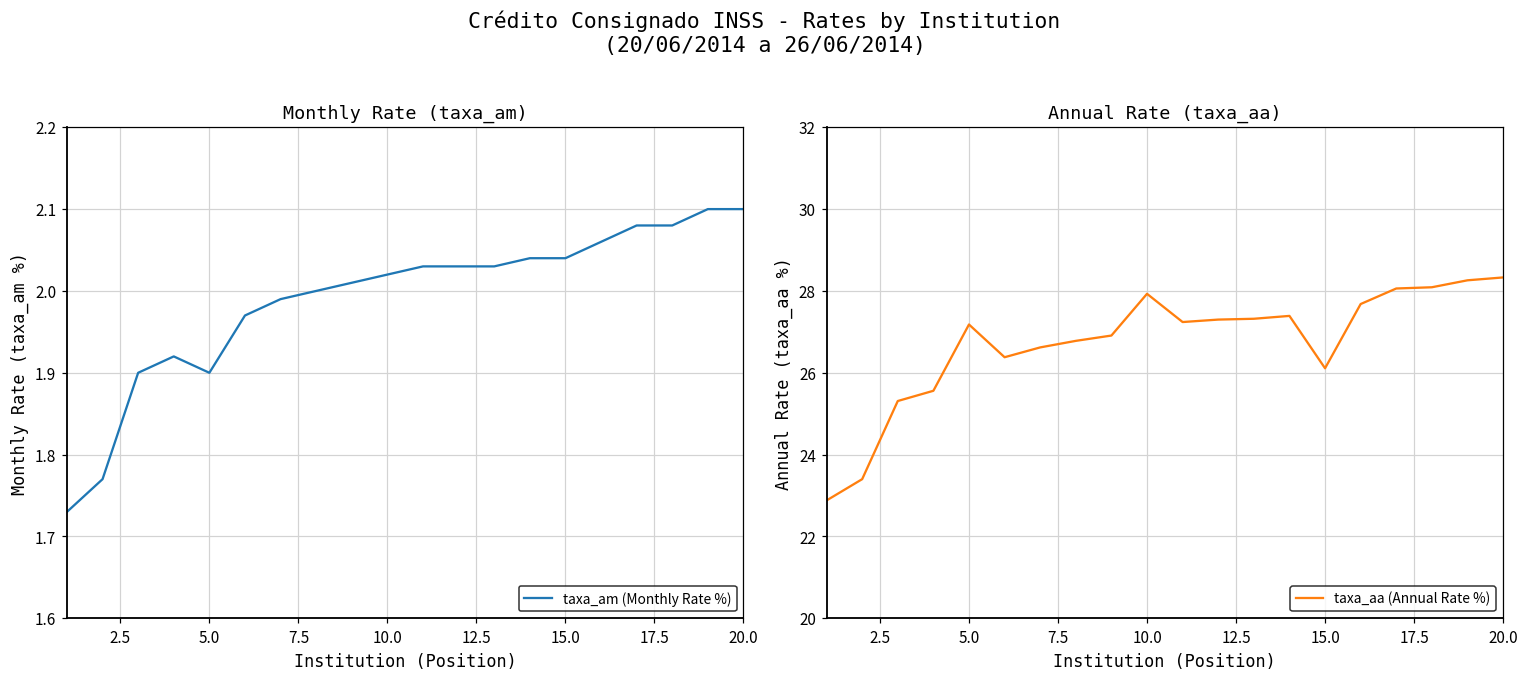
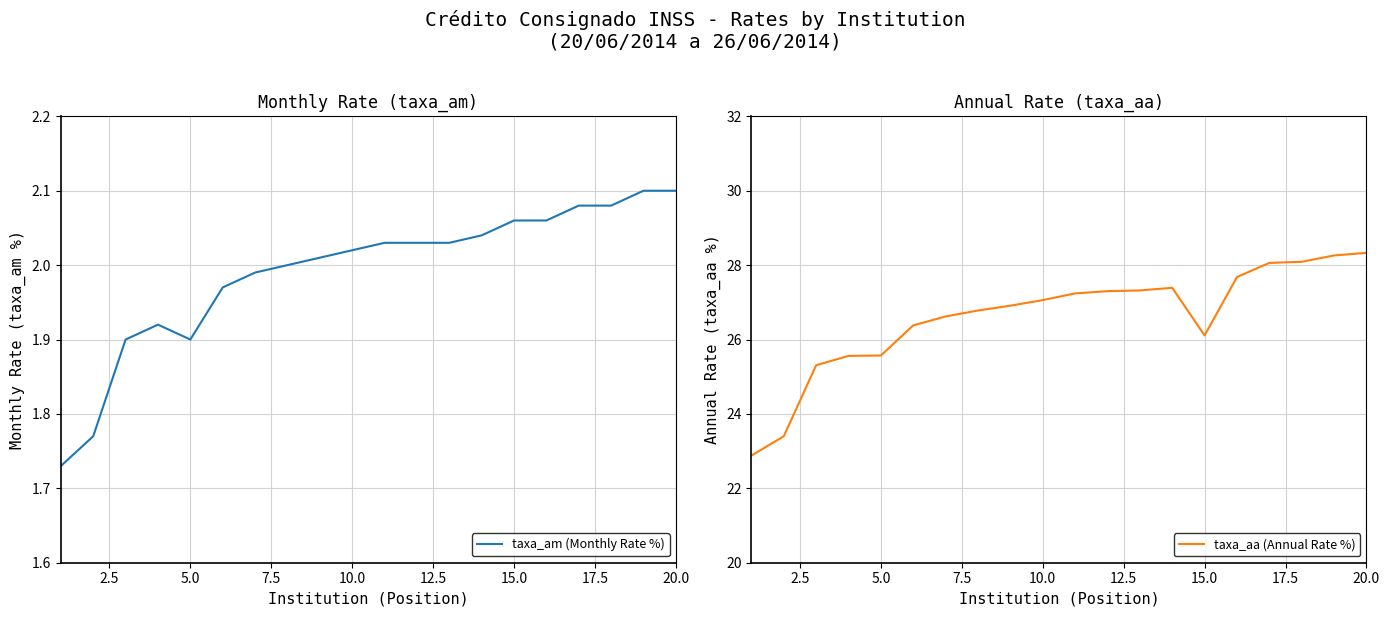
Monthly Rate (taxa_am), 15.0: 2.04 -> 2.06
Annual Rate (taxa_aa), 5.0: 27.2 -> 25.6
Annual Rate (taxa_aa), 10.0: 27.9 -> 27.1
